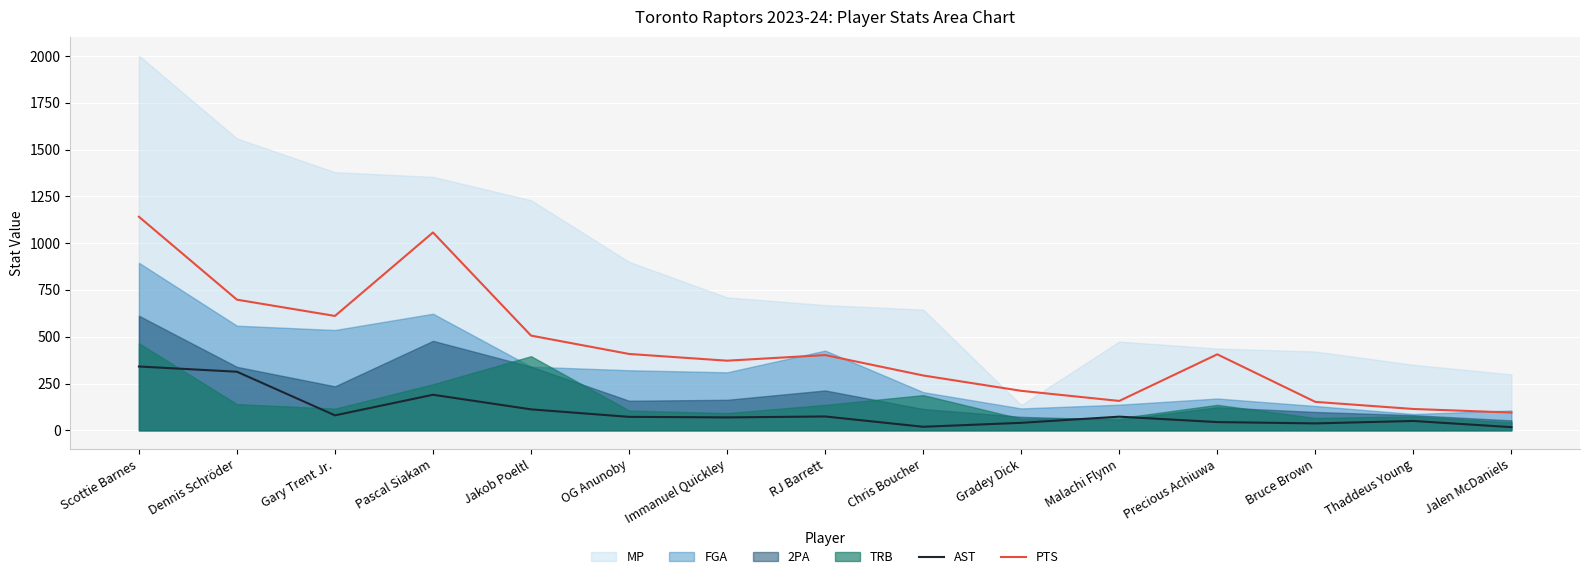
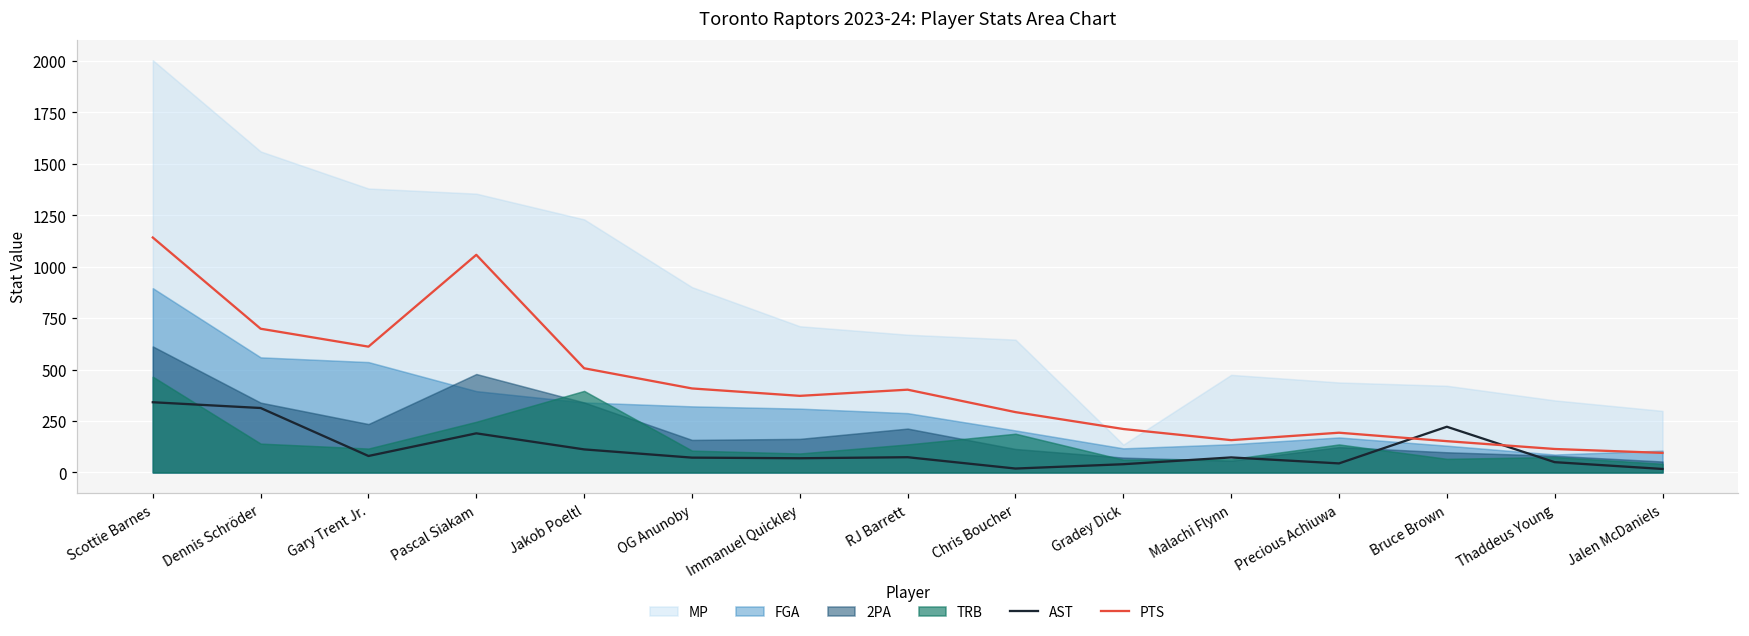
FGA, Pascal Siakam: 620 -> 400
FGA, RJ Barrett: 430 -> 290
PTS, Precious Achiuwa: 410 -> 190
AST, Bruce Brown: 40 -> 220
